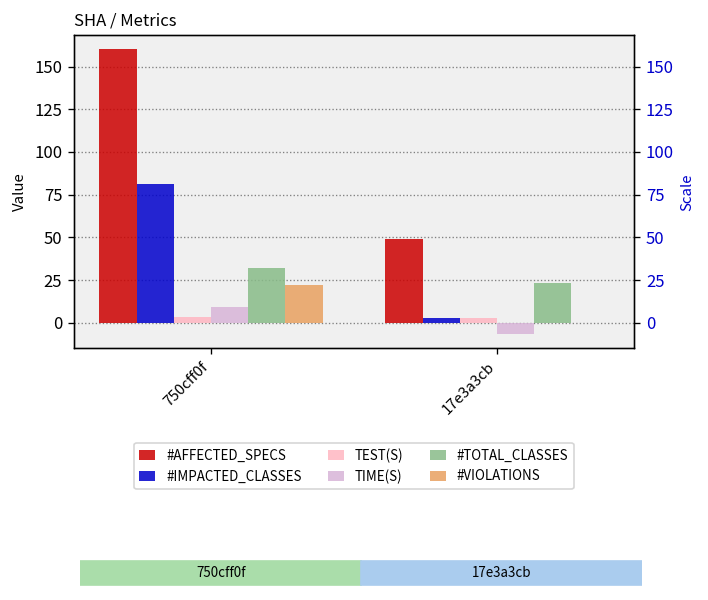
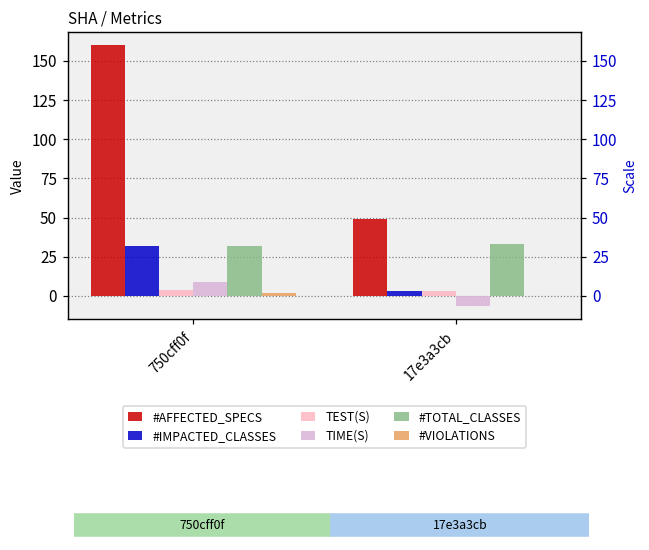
#IMPACTED_CLASSES, 750cff0f: 81 -> 32
#VIOLATIONS, 750cff0f: 22 -> 2
#TOTAL_CLASSES, 17e3a3cb: 23 -> 33
